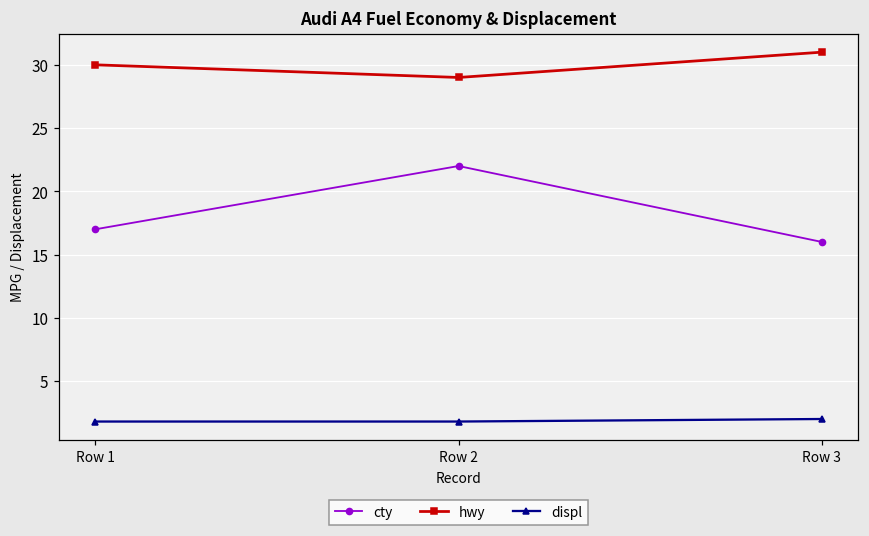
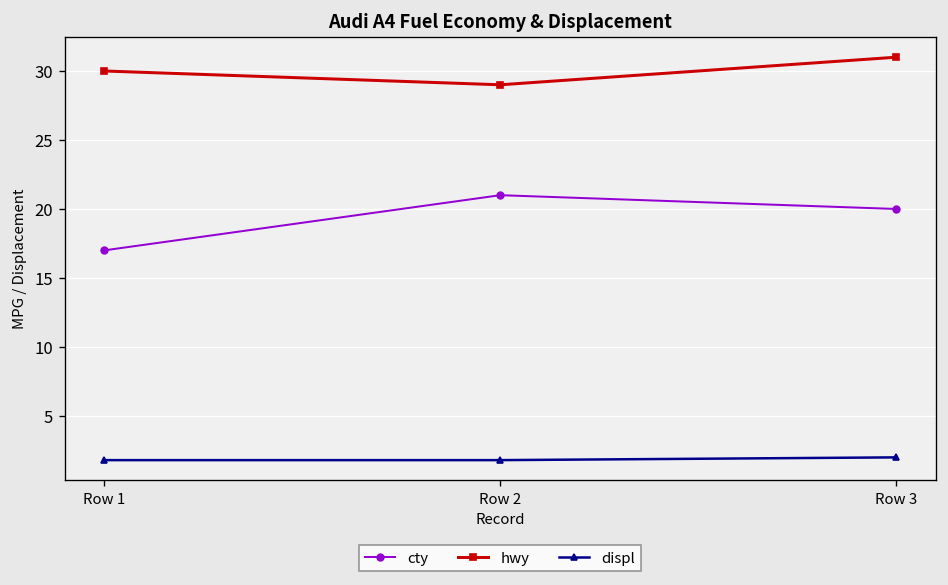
cty, Row 2: 22 -> 21
cty, Row 3: 16 -> 20
